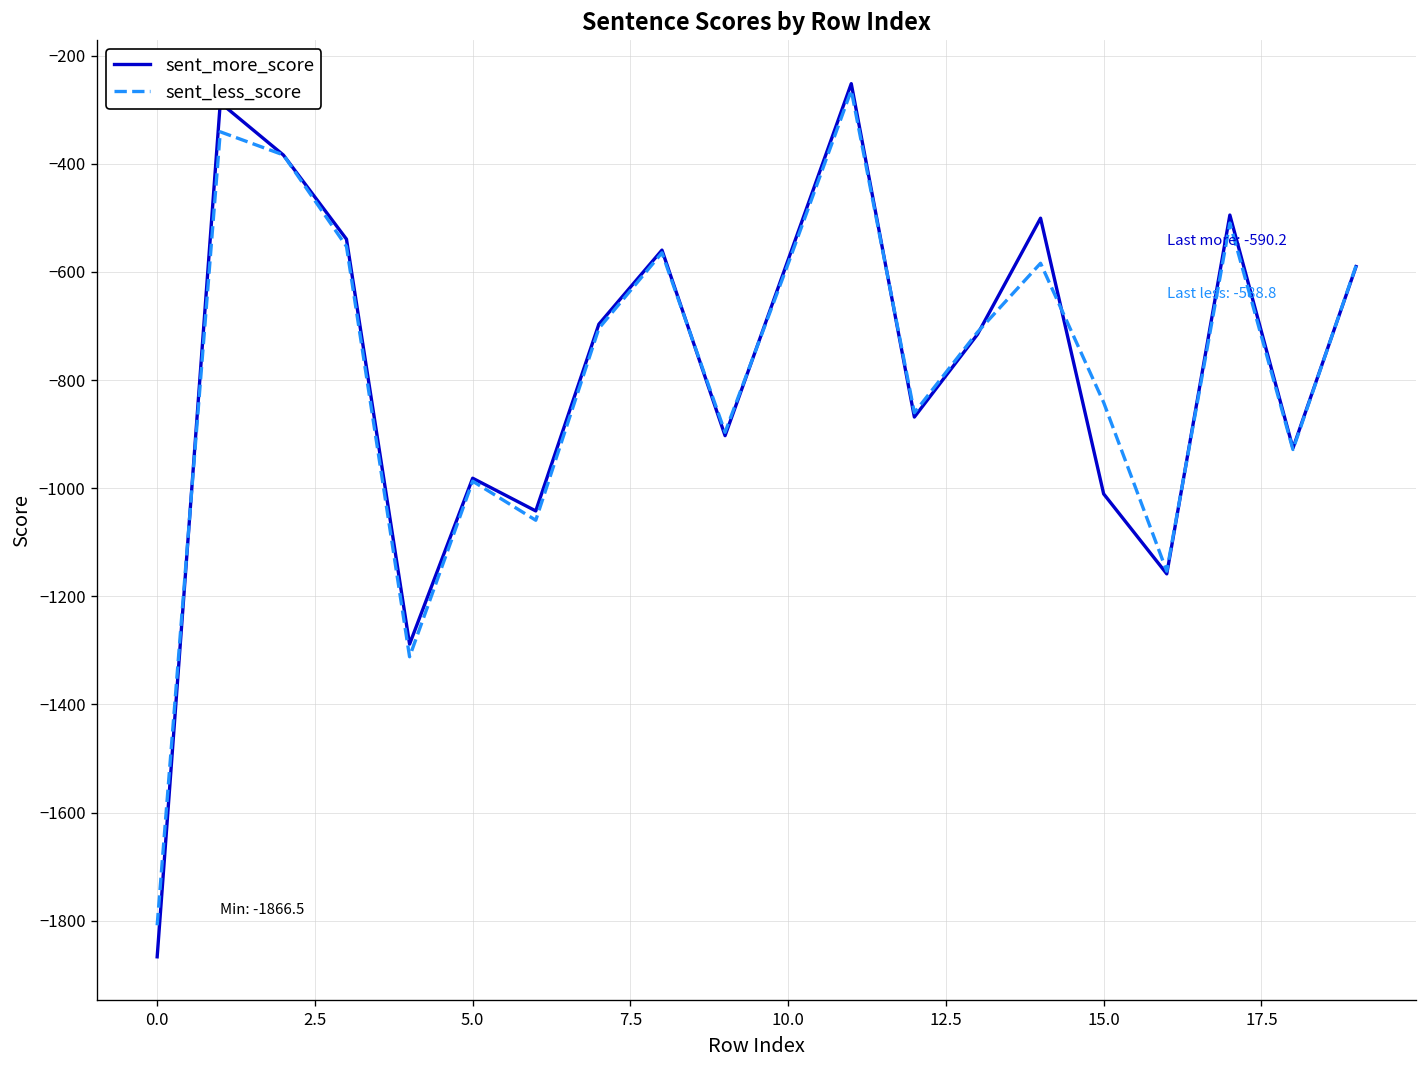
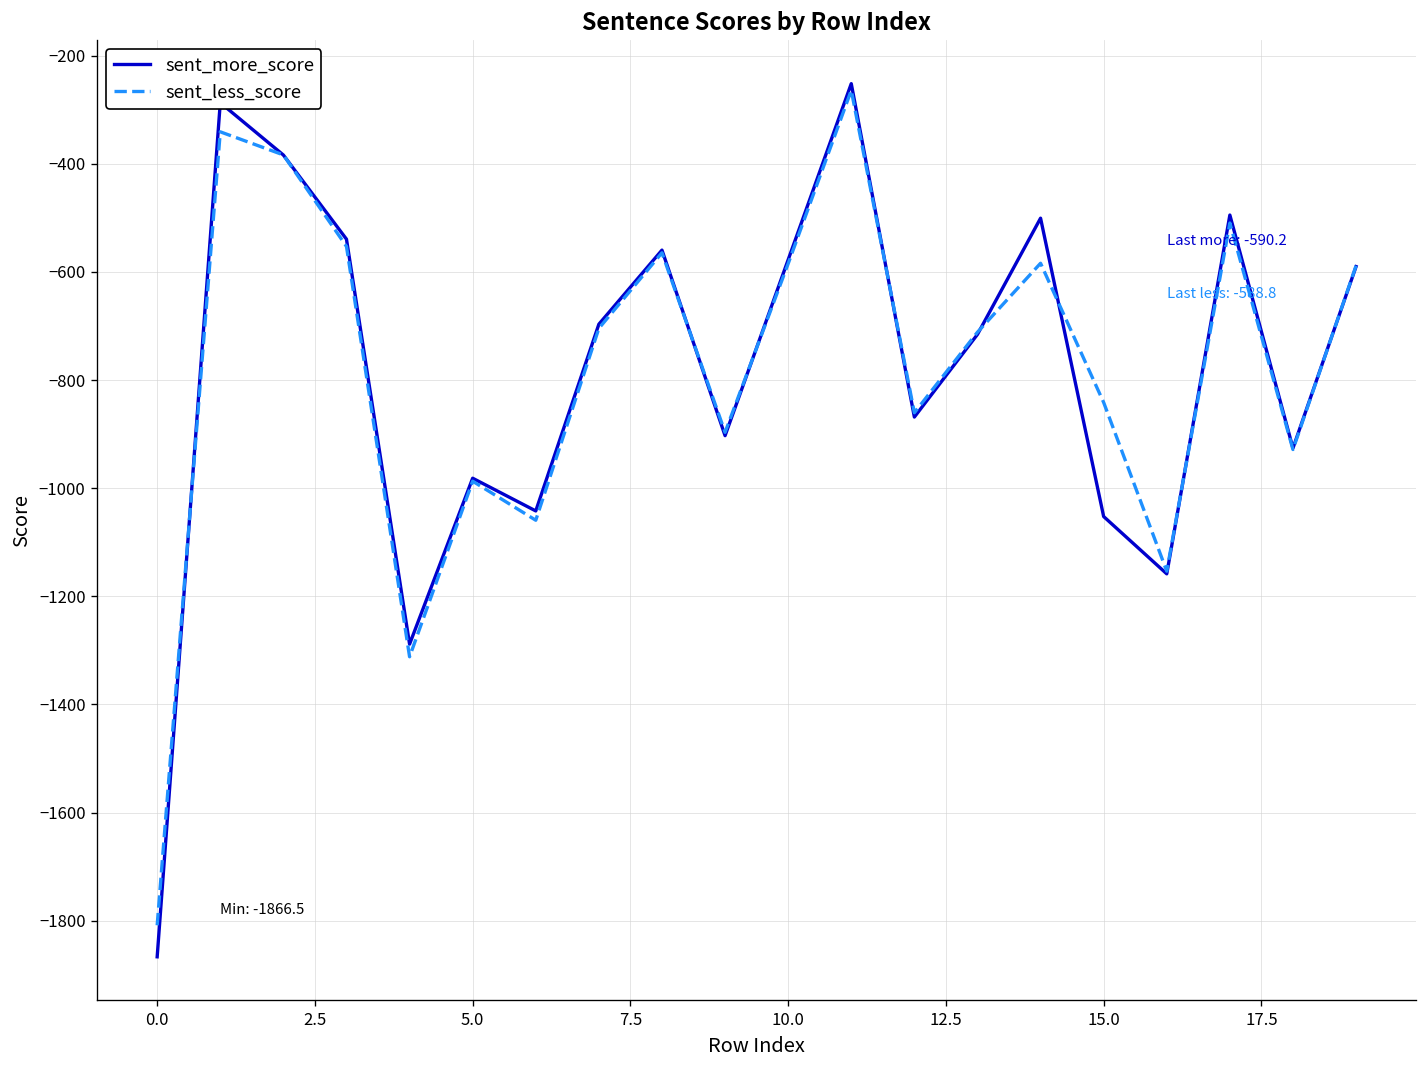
sent_more_score, 15.0: -1010 -> -1050
